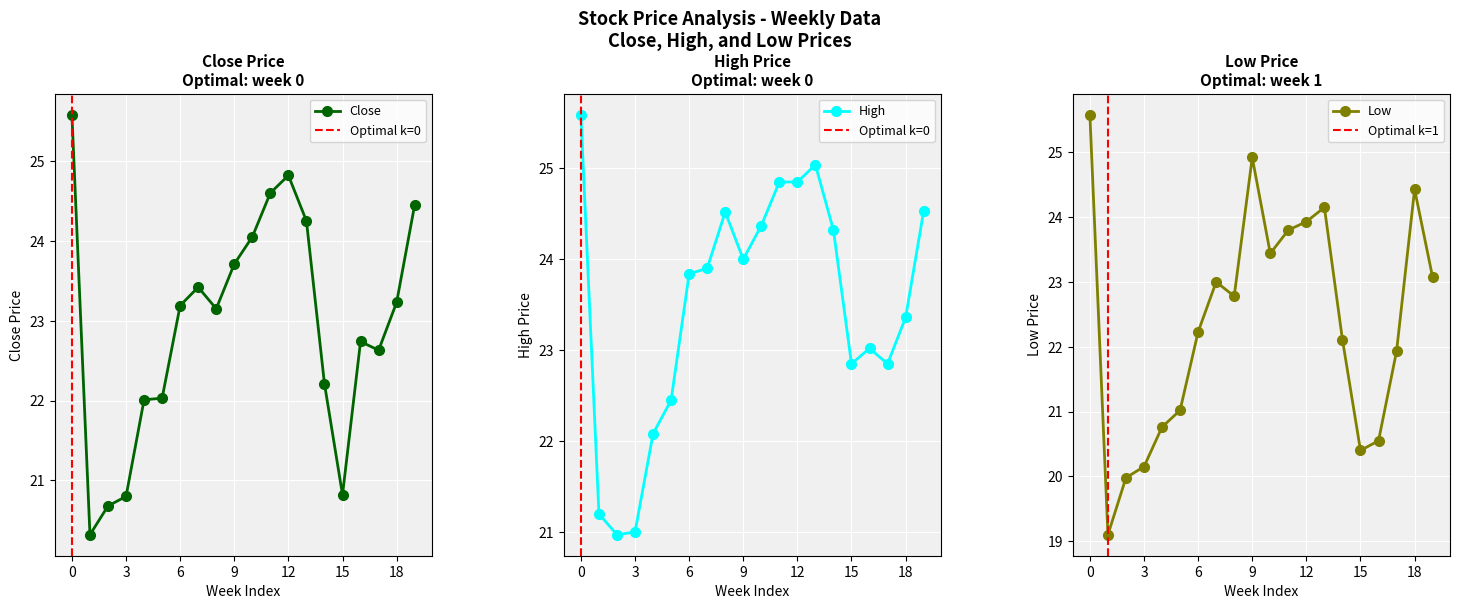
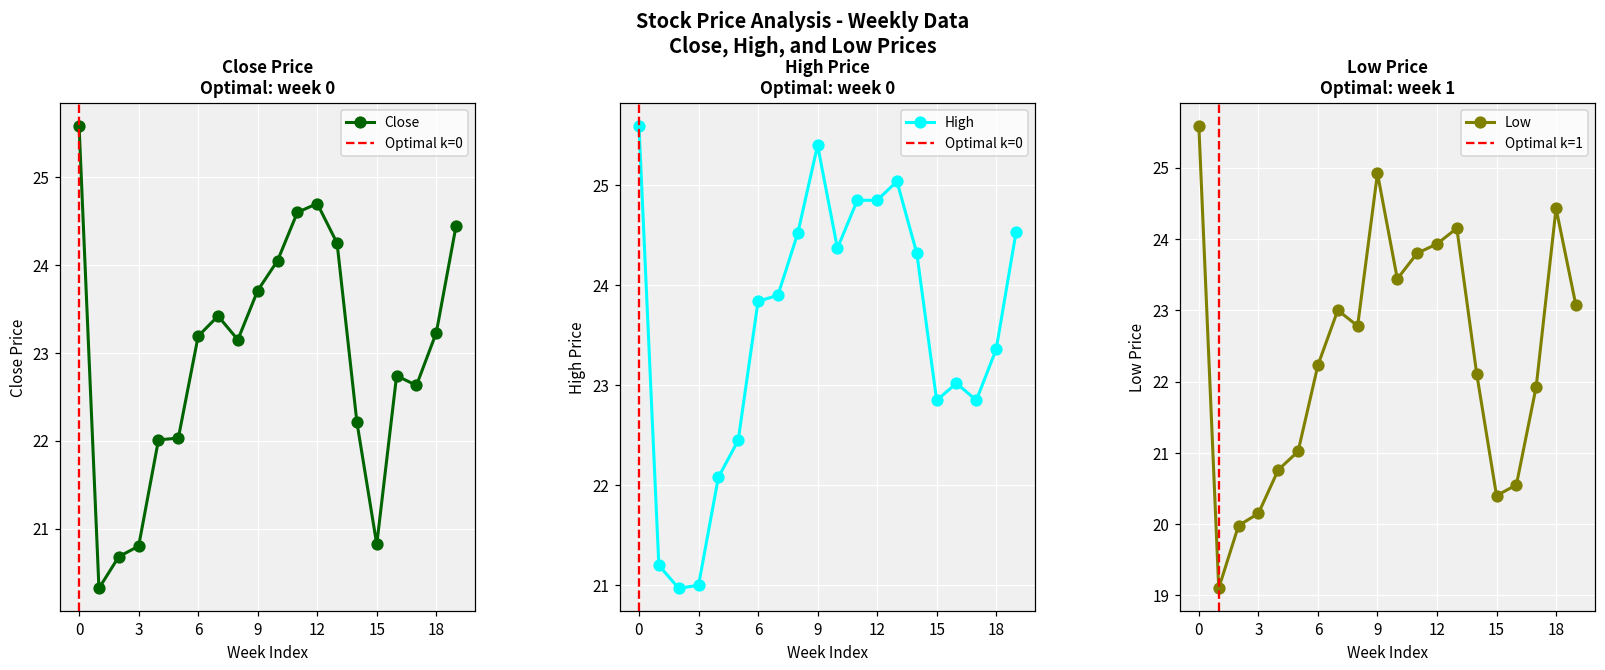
Close Price Optimal: week 0, 12: 24.8 -> 24.7
High Price Optimal: week 0, 9: 24.0 -> 25.4
